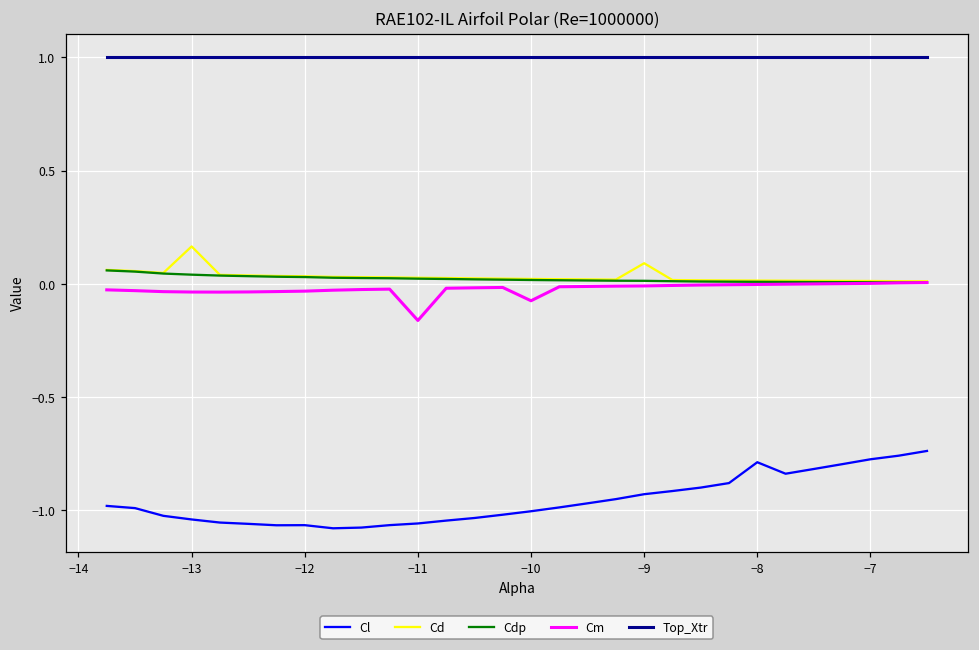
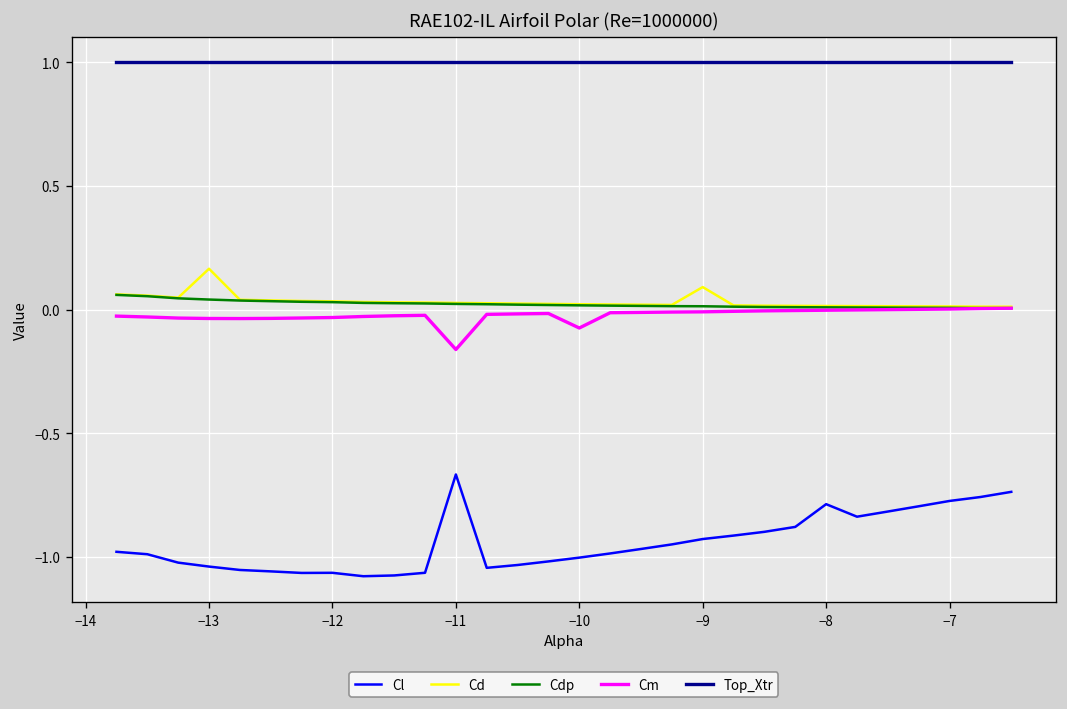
Cl, −11: -1.06 -> -0.67
